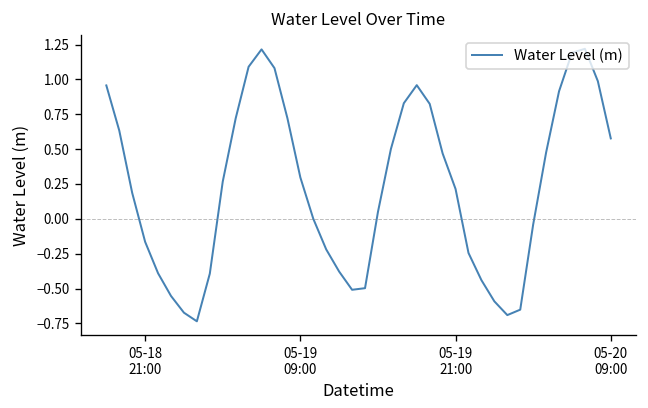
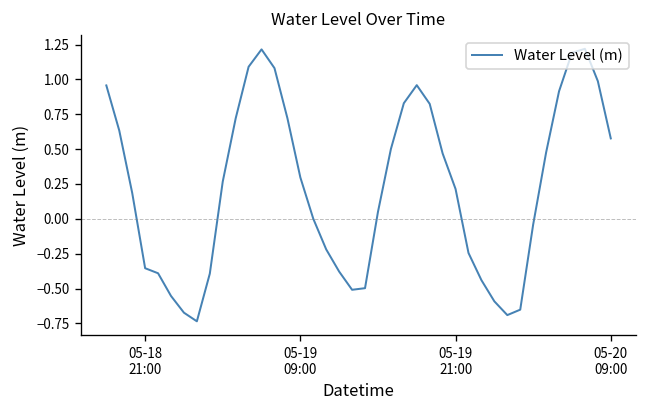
05-18 21:00: -0.17 -> -0.35
